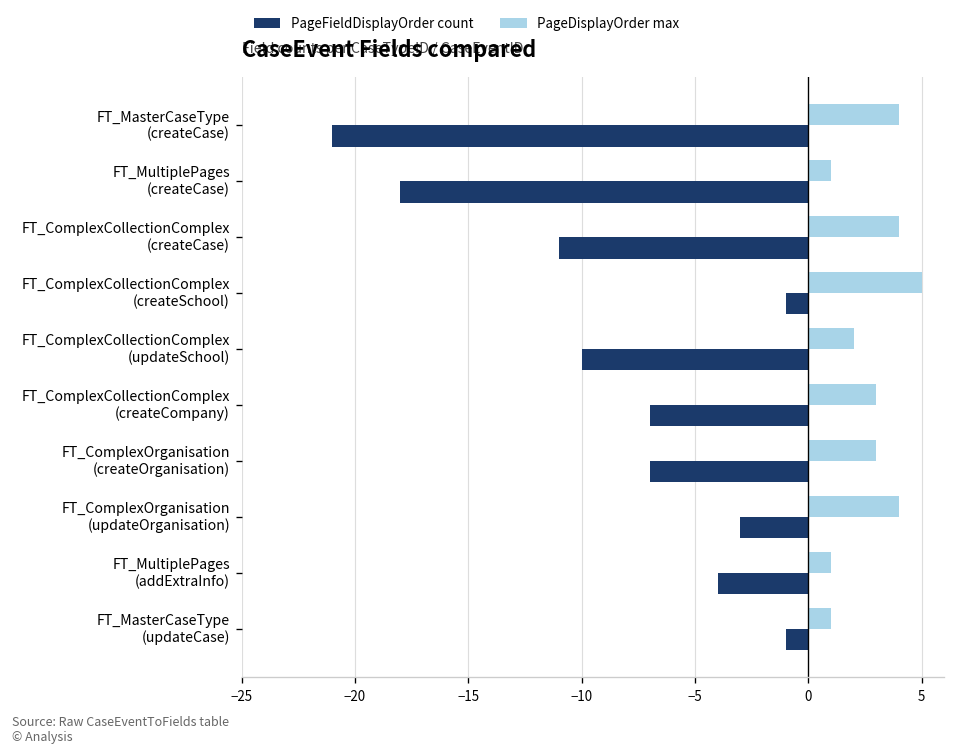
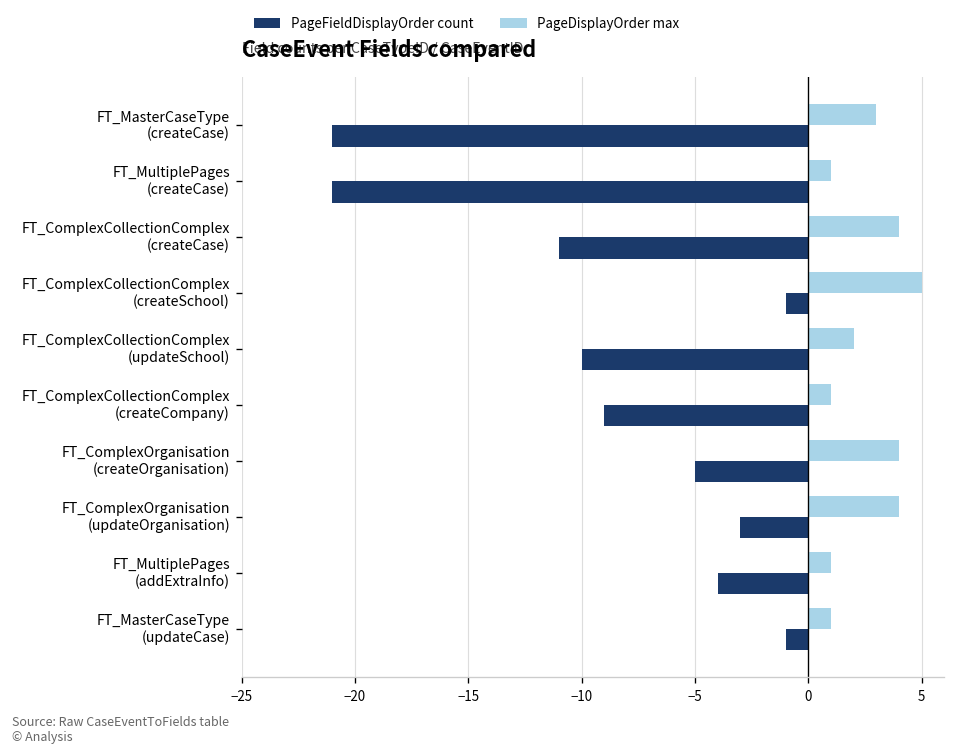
PageDisplayOrder max, FT_MasterCaseType (createCase): 4 -> 3
PageFieldDisplayOrder count, FT_MultiplePages (createCase): -18.0 -> -21.0
PageDisplayOrder max, FT_ComplexCollectionComplex (createCompany): 3 -> 1
PageFieldDisplayOrder count, FT_ComplexCollectionComplex (createCompany): -7.0 -> -9.0
PageDisplayOrder max, FT_ComplexOrganisation (createOrganisation): 3 -> 4
PageFieldDisplayOrder count, FT_ComplexOrganisation (createOrganisation): -7.0 -> -5.0
